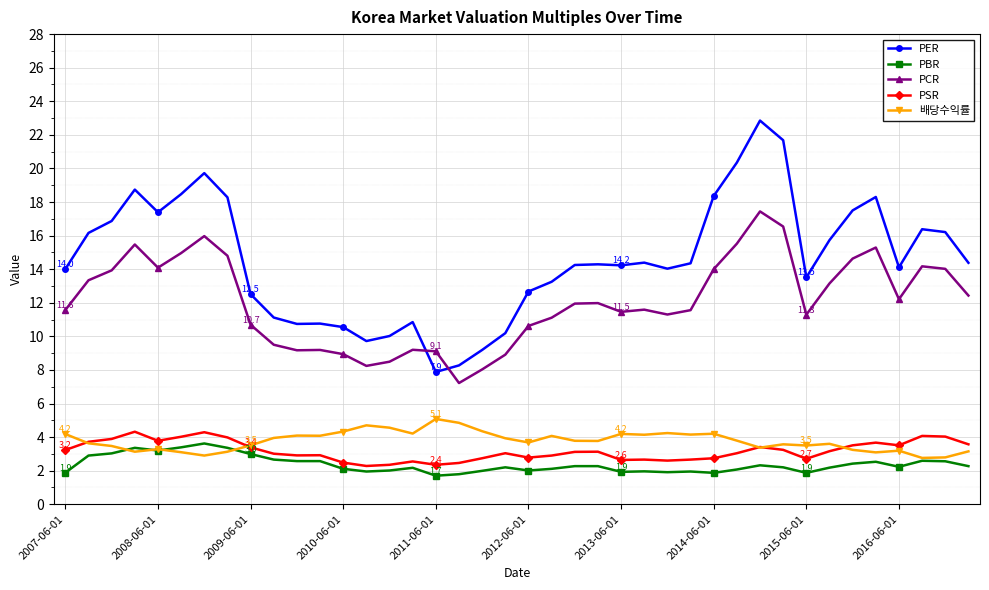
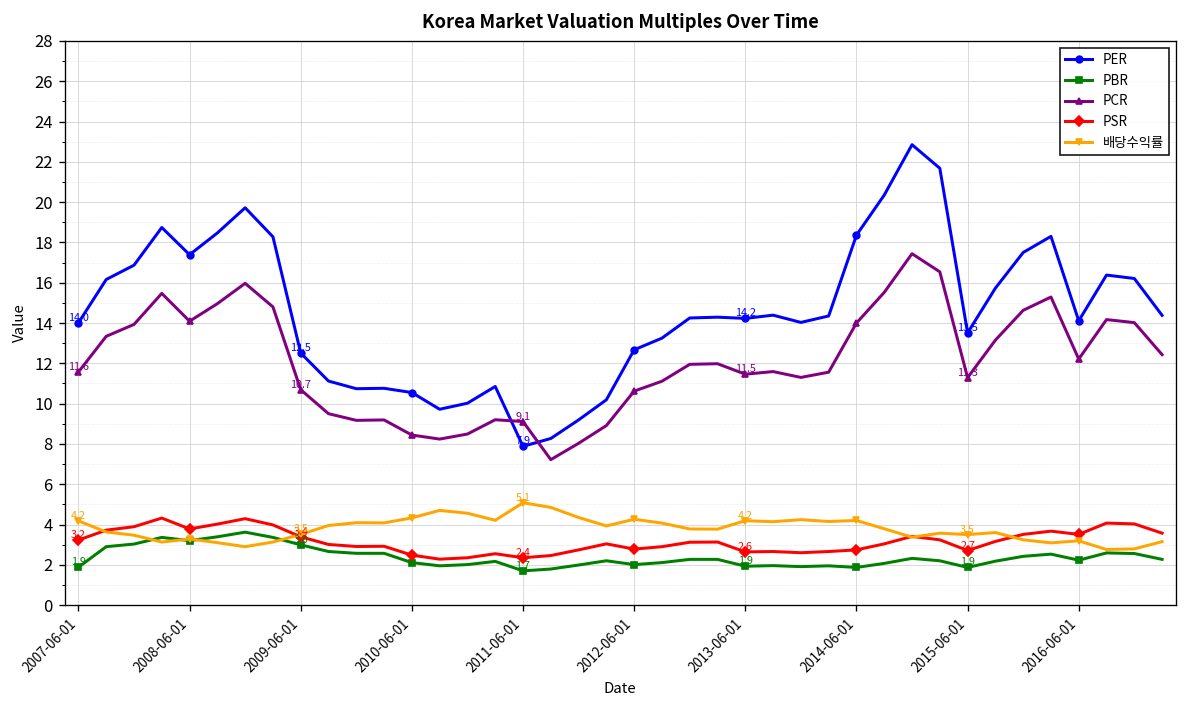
PCR, 2010-06-01: 8.9 -> 8.4
배당수익률, 2012-06-01: 3.7 -> 4.3
